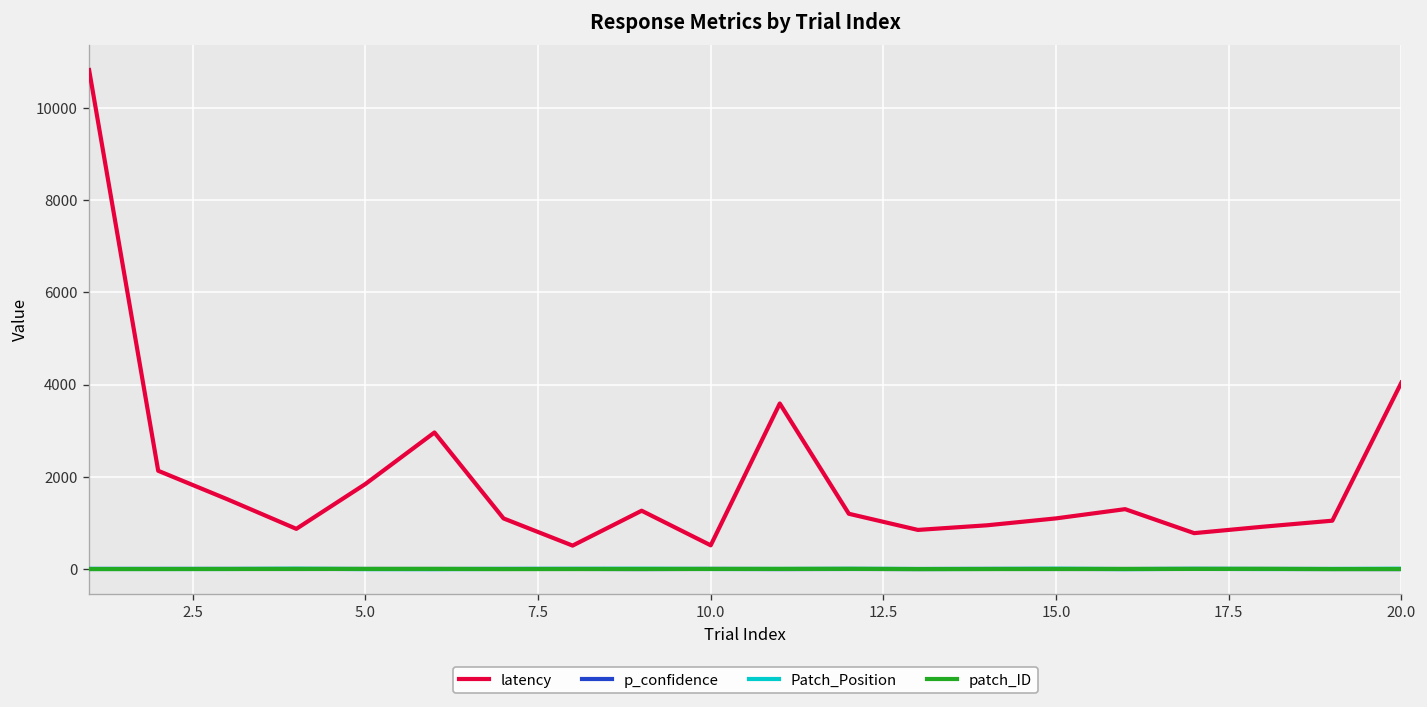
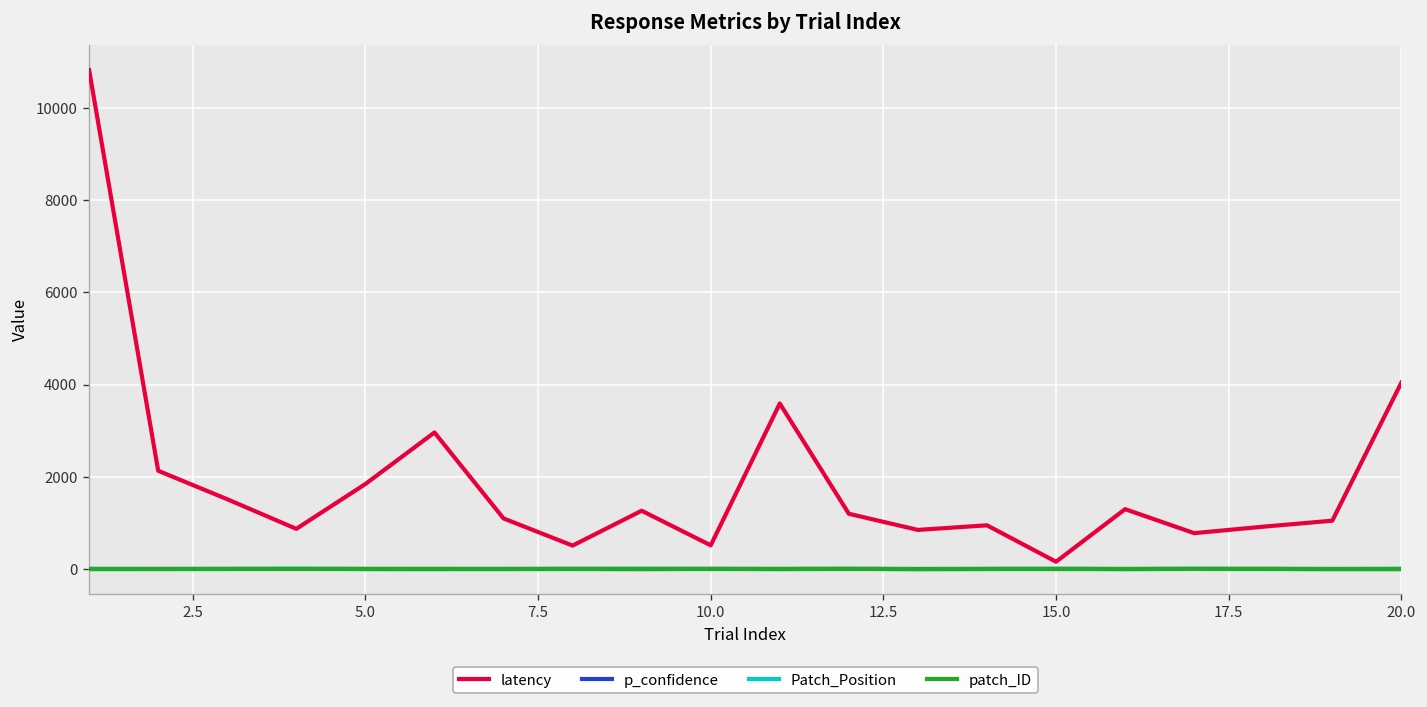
latency, 15.0: 1100 -> 200
